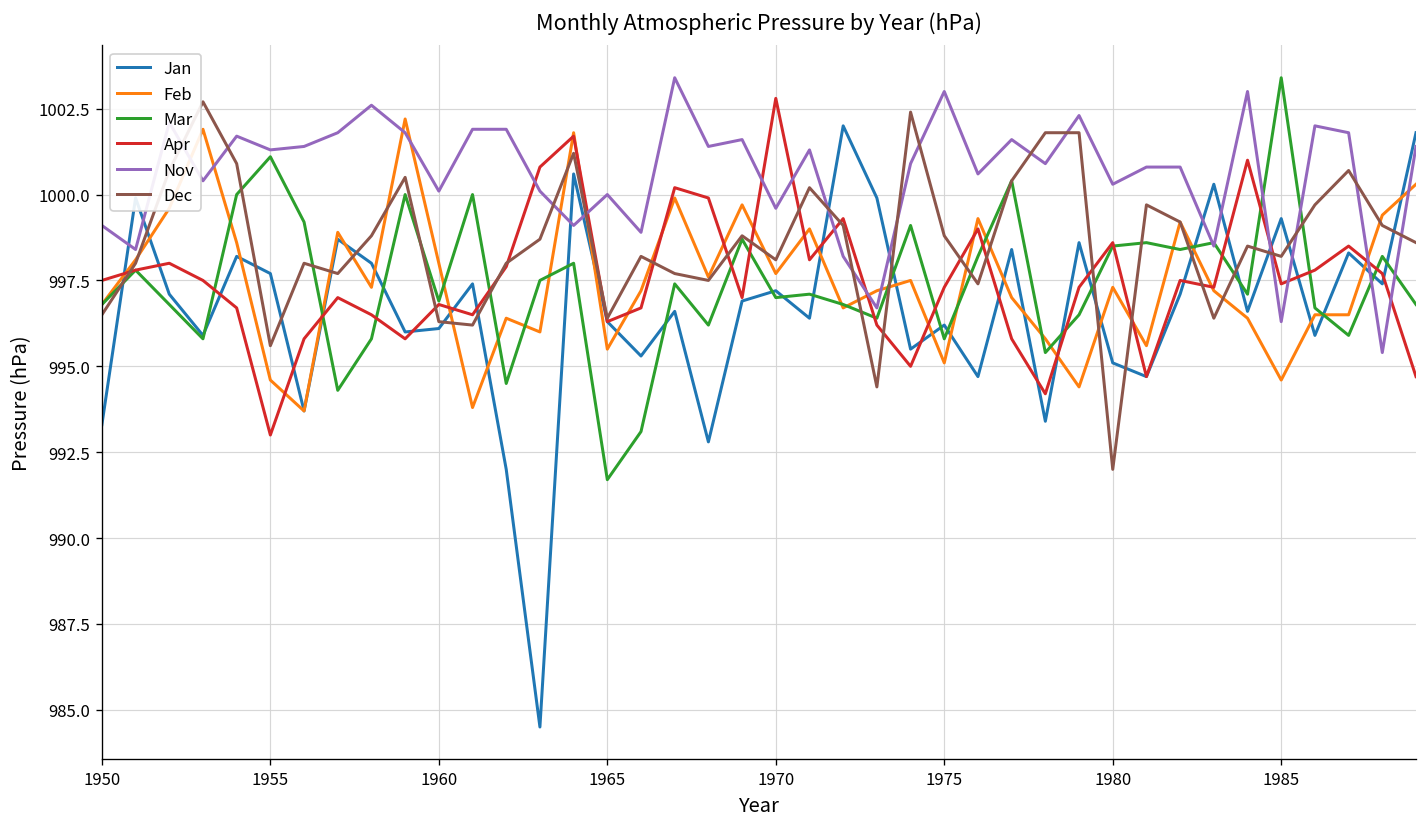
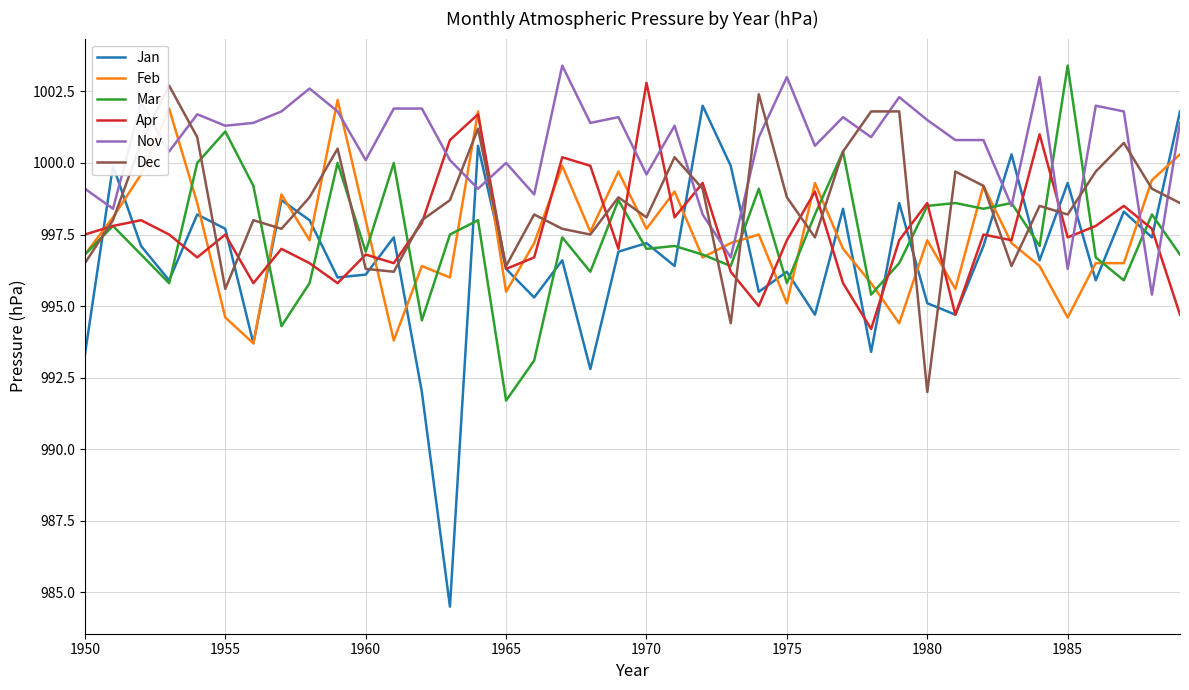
Apr, 1955: 993.0 -> 997.5
Nov, 1980: 1000.3 -> 1001.5
